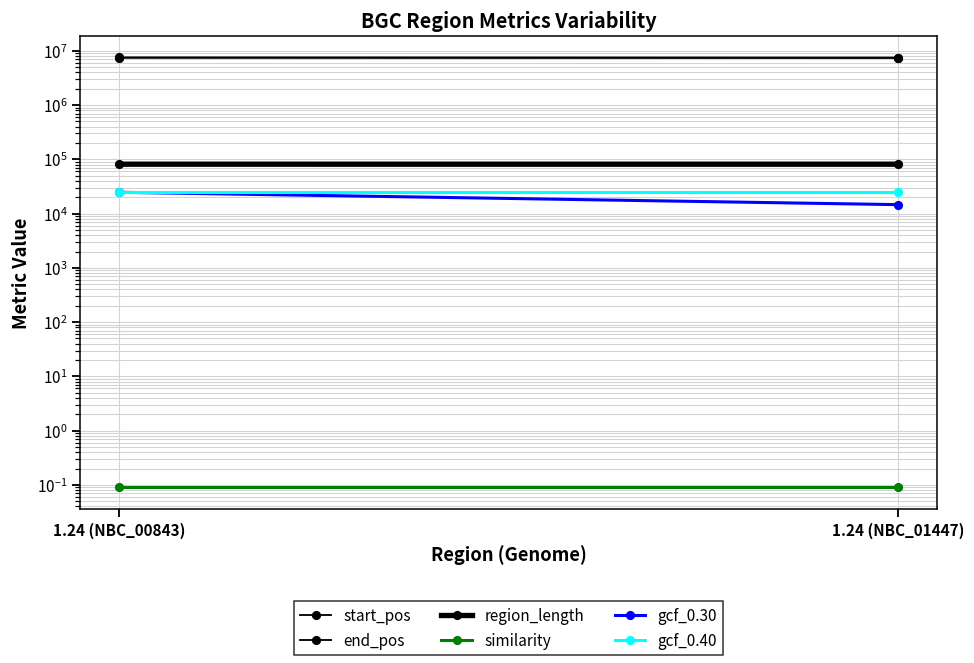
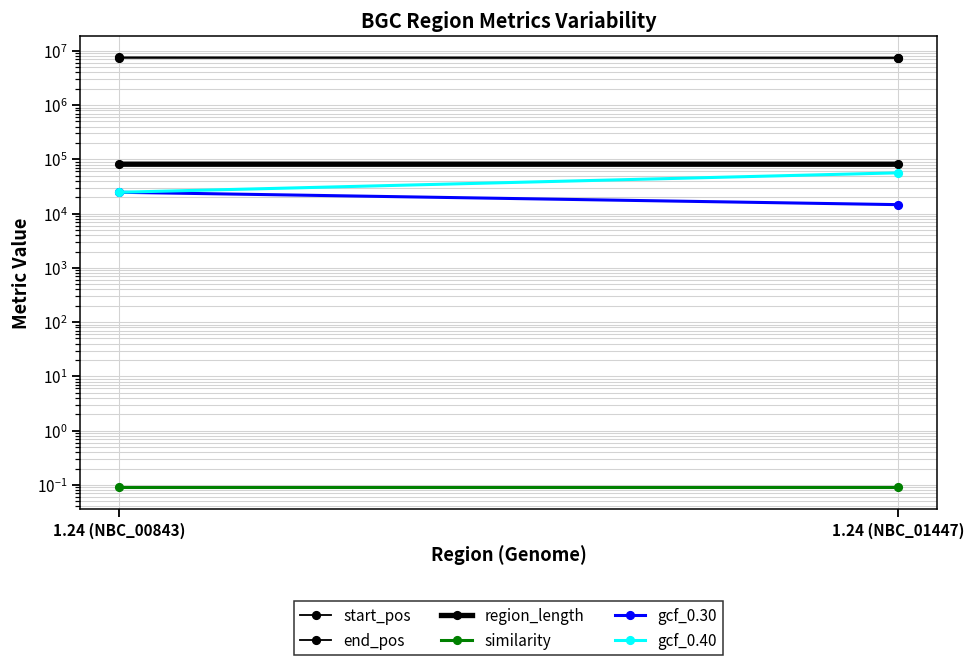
gcf_0.40, 1.24 (NBC_01447): 20000 -> 60000
